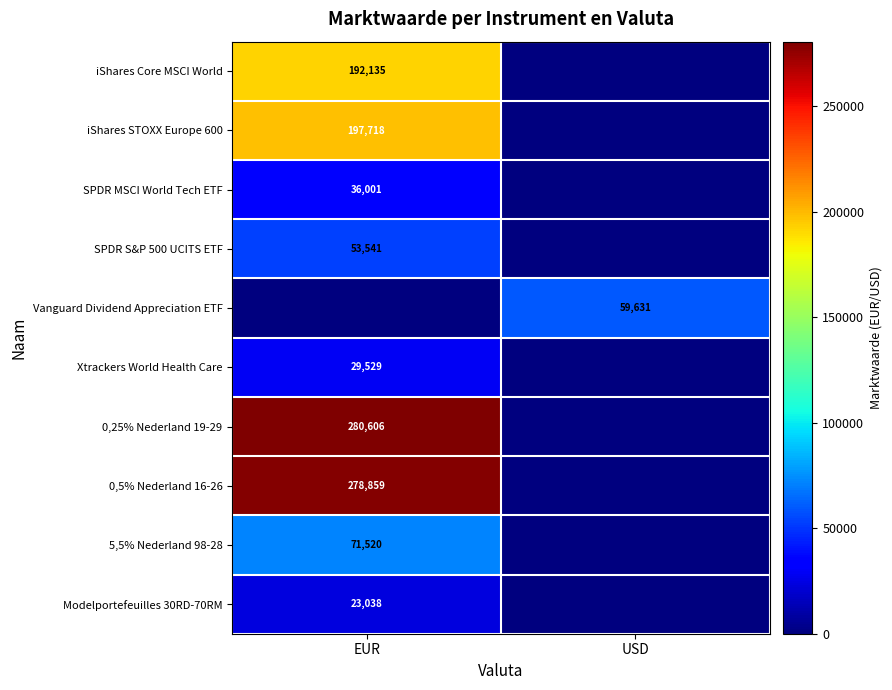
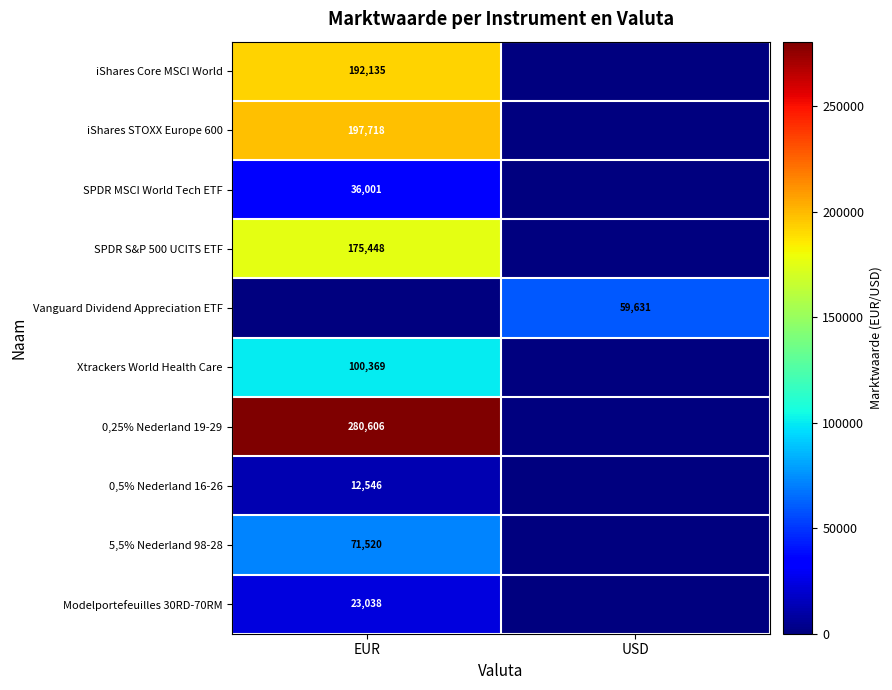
SPDR S&P 500 UCITS ETF, EUR: 53,541 -> 175,448
Xtrackers World Health Care, EUR: 29,529 -> 100,369
0,5% Nederland 16-26, EUR: 278,859 -> 12,546
